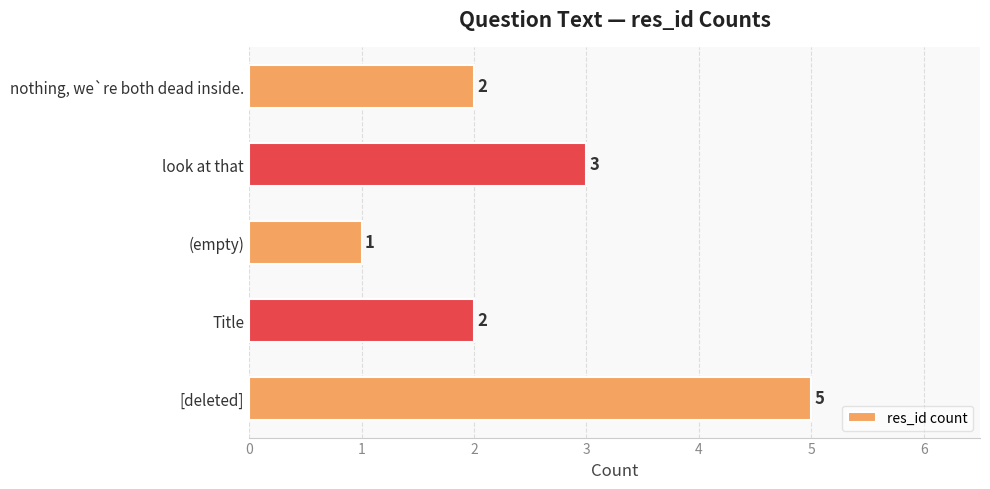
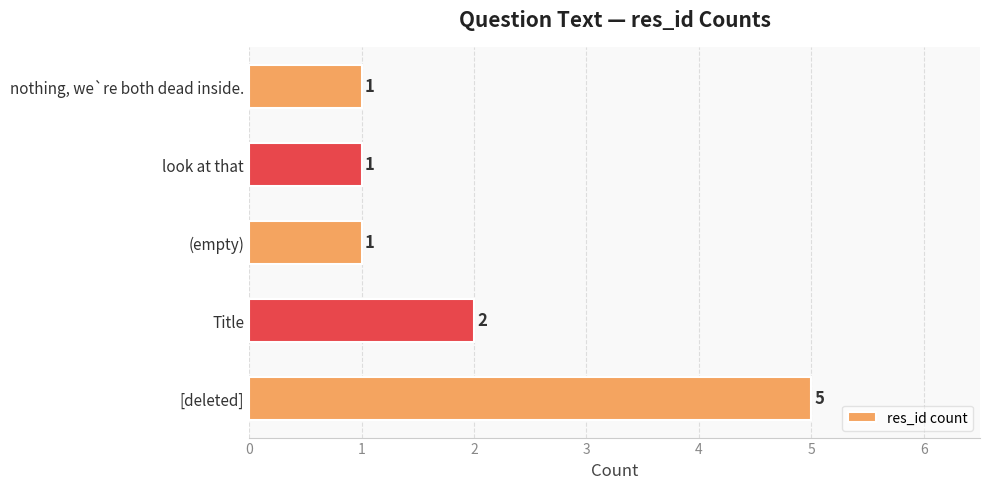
nothing, we`re both dead inside.: 2 -> 1
look at that: 3 -> 1
